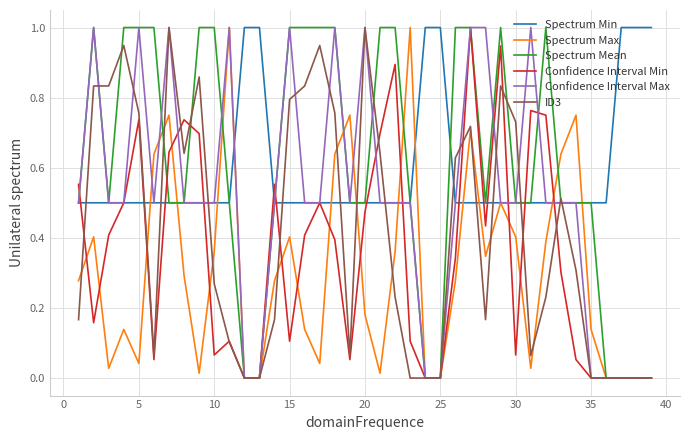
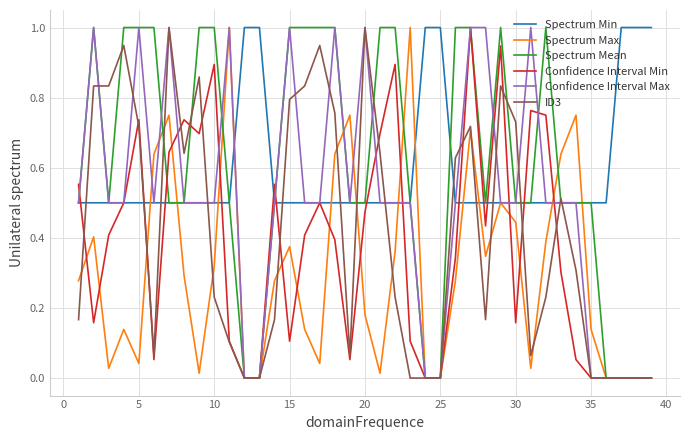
ID3, 5: 0.76 -> 0.72
Spectrum Max, 10: 0.36 -> 0.32
Confidence Interval Min, 10: 0.07 -> 0.89
ID3, 10: 0.27 -> 0.23
Spectrum Max, 15: 0.40 -> 0.38
Spectrum Max, 30: 0.40 -> 0.44
Confidence Interval Min, 30: 0.07 -> 0.16
